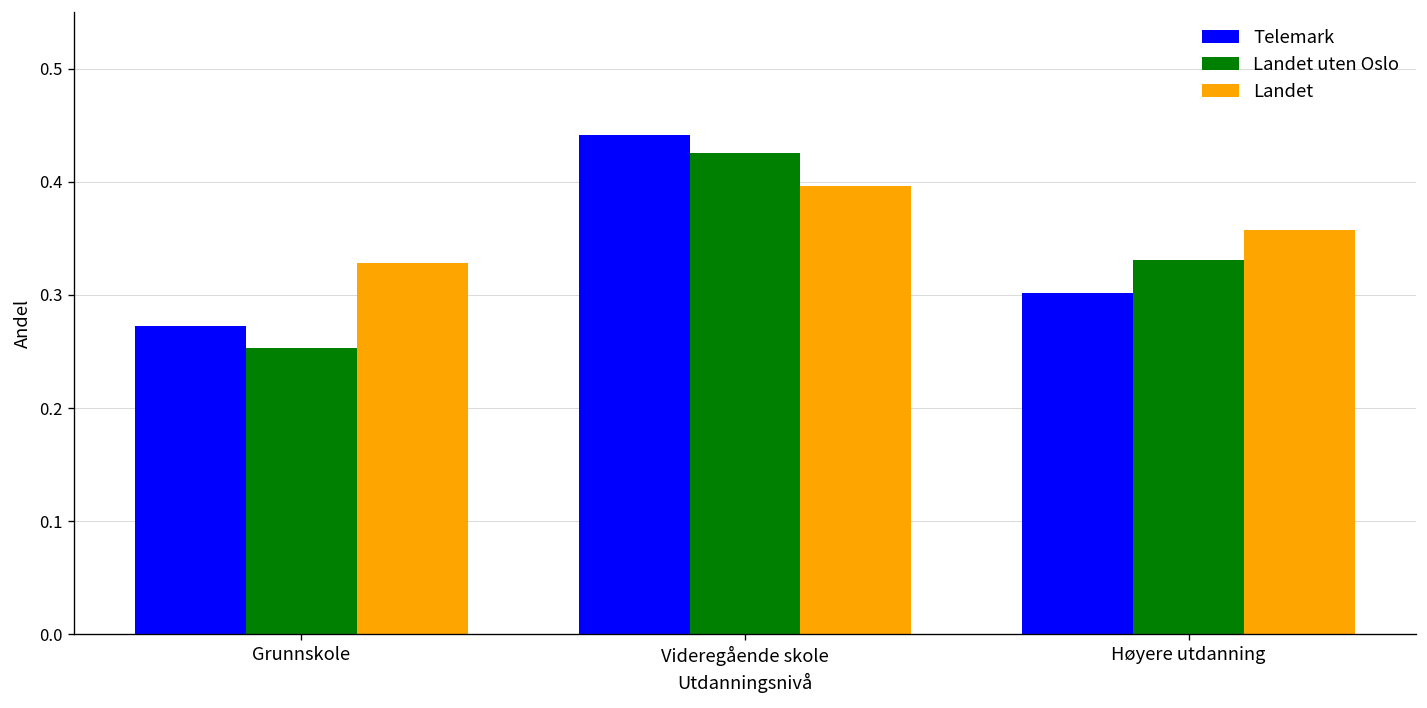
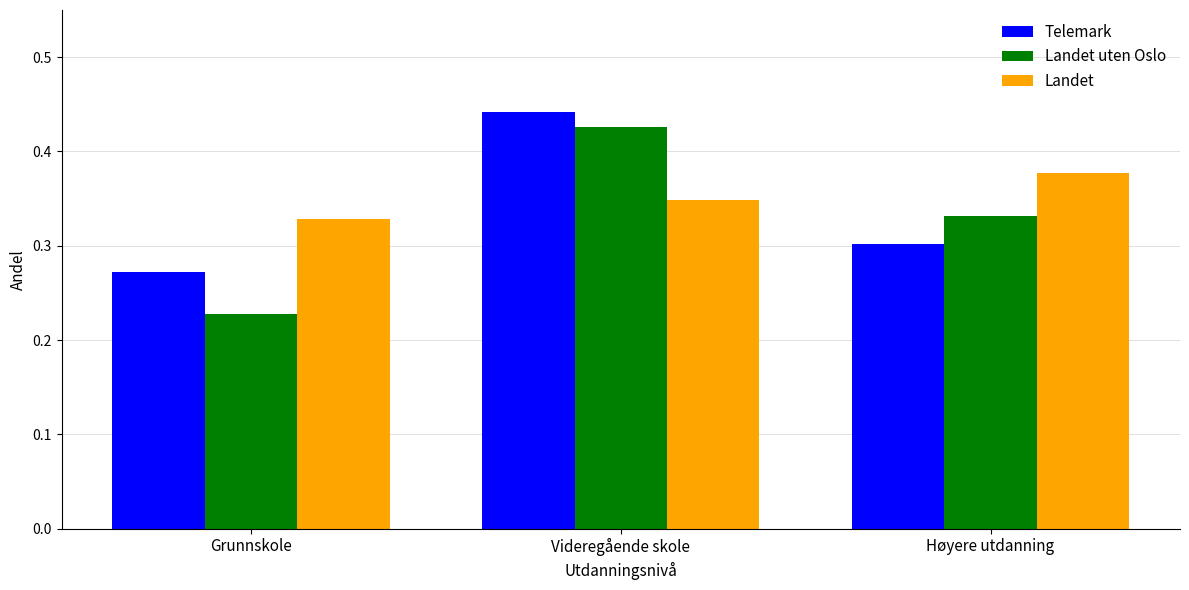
Landet uten Oslo, Grunnskole: 0.25 -> 0.23
Landet, Videregående skole: 0.40 -> 0.35
Landet, Høyere utdanning: 0.36 -> 0.38
